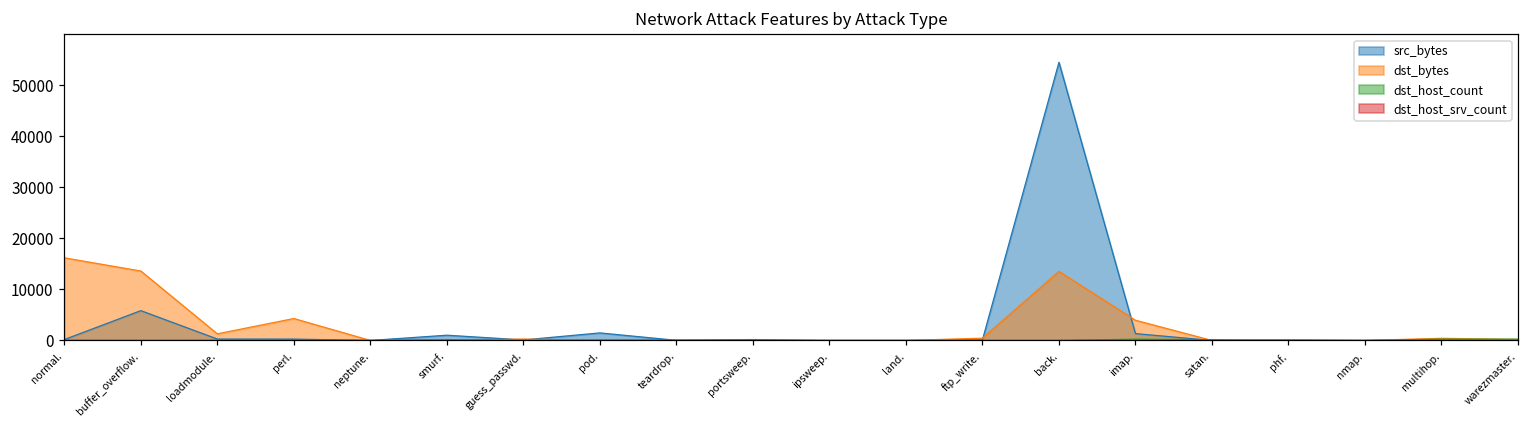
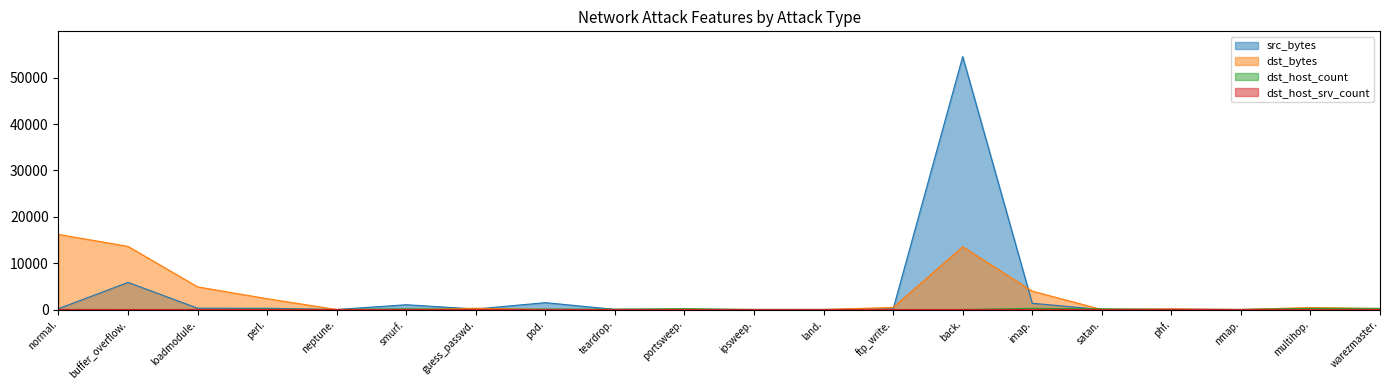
dst_bytes, loadmodule.: 1000 -> 5000
dst_bytes, perl.: 4000 -> 2000
